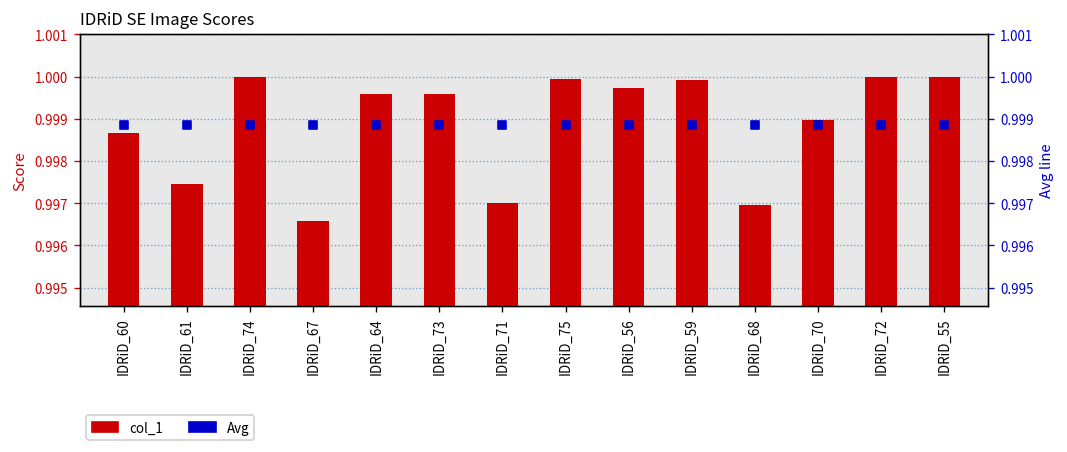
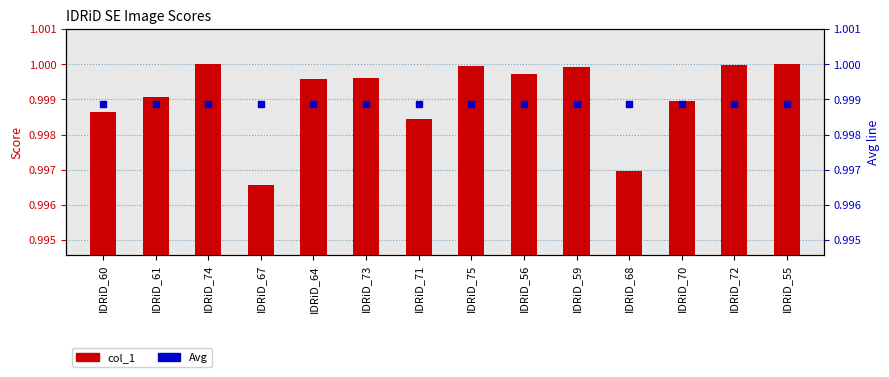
col_1, IDRiD_61: 0.9975 -> 0.9991
col_1, IDRiD_71: 0.9970 -> 0.9984
